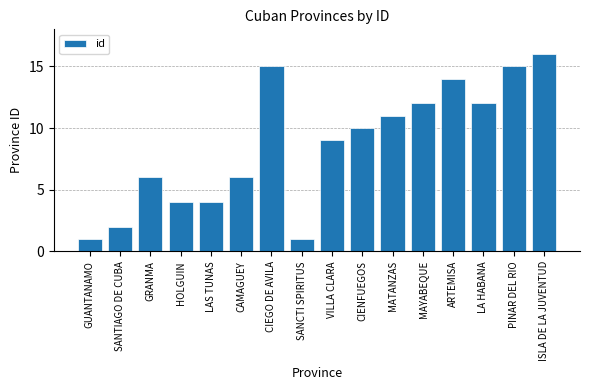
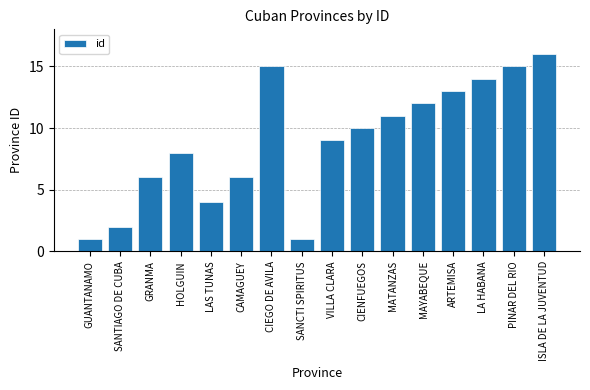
HOLGUIN: 4 -> 8
ARTEMISA: 14 -> 13
LA HABANA: 12 -> 14
